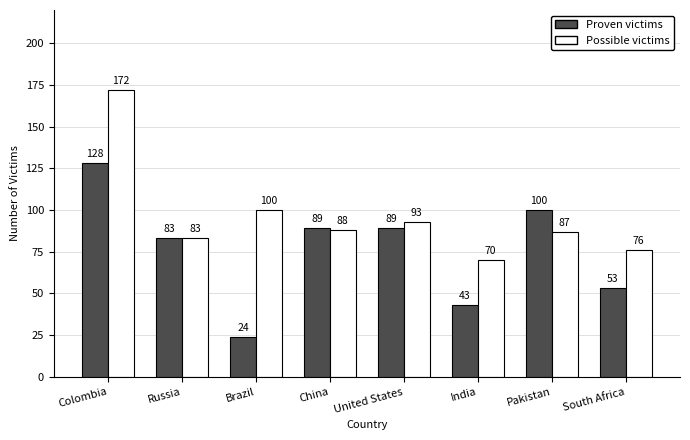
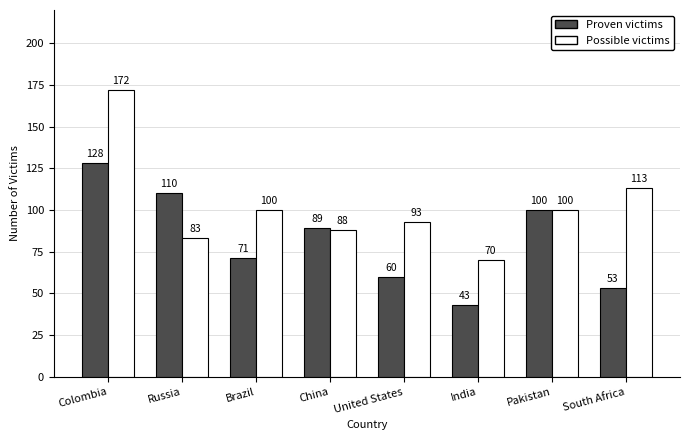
Proven victims, Russia: 83 -> 110
Proven victims, Brazil: 24 -> 71
Proven victims, United States: 89 -> 60
Possible victims, Pakistan: 87 -> 100
Possible victims, South Africa: 76 -> 113
